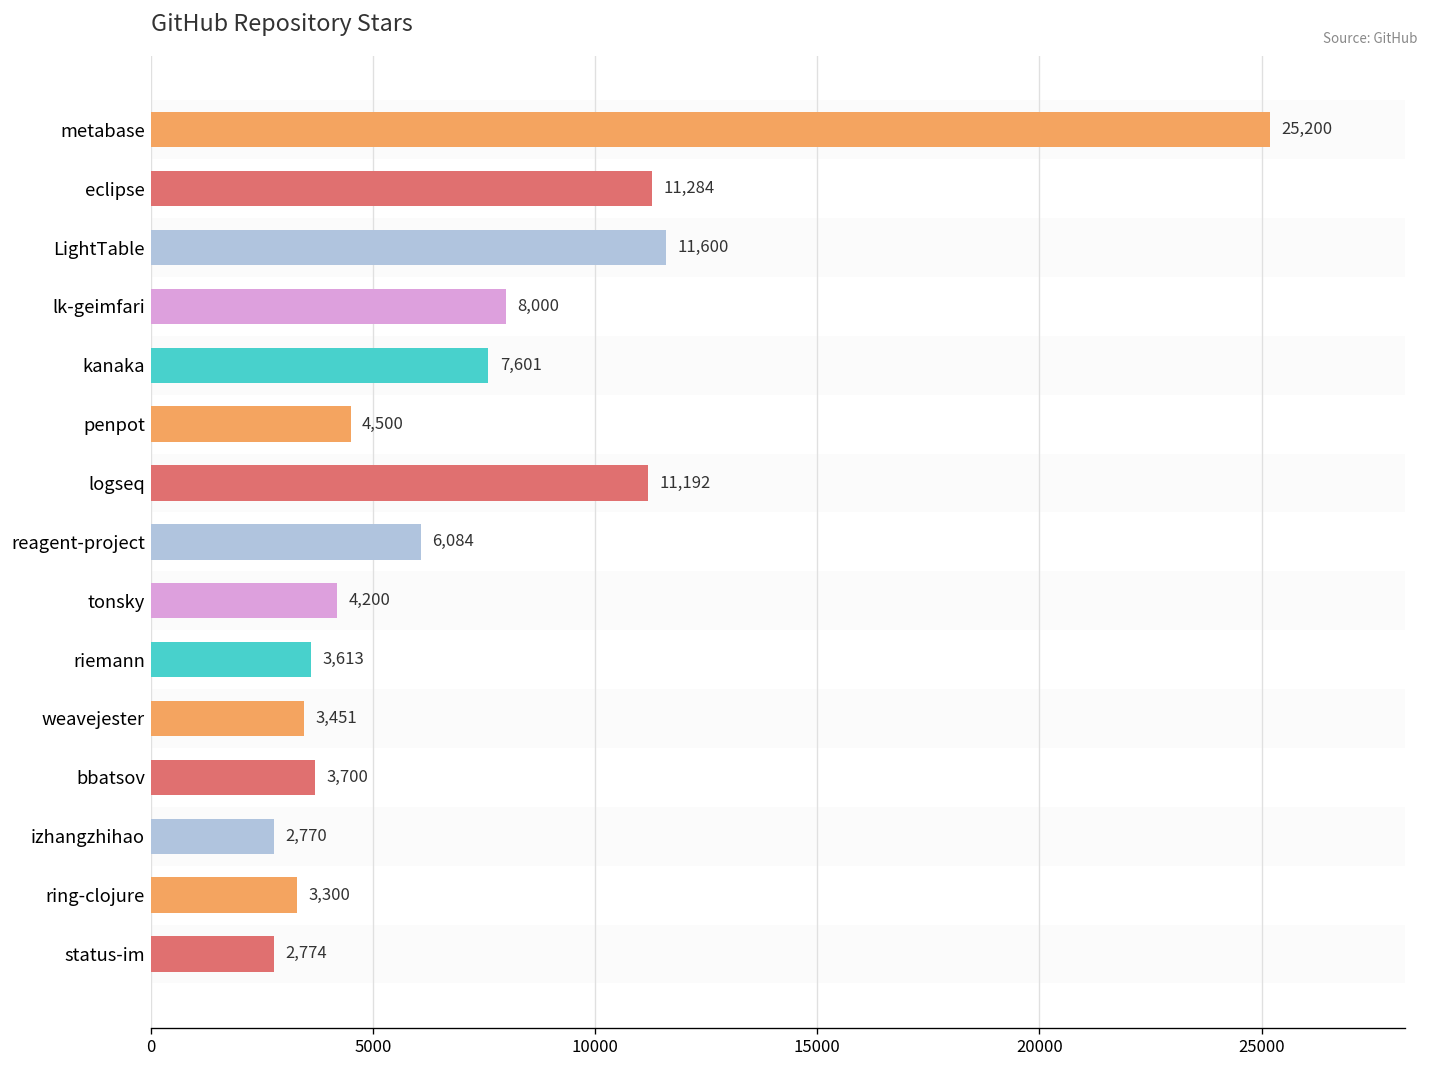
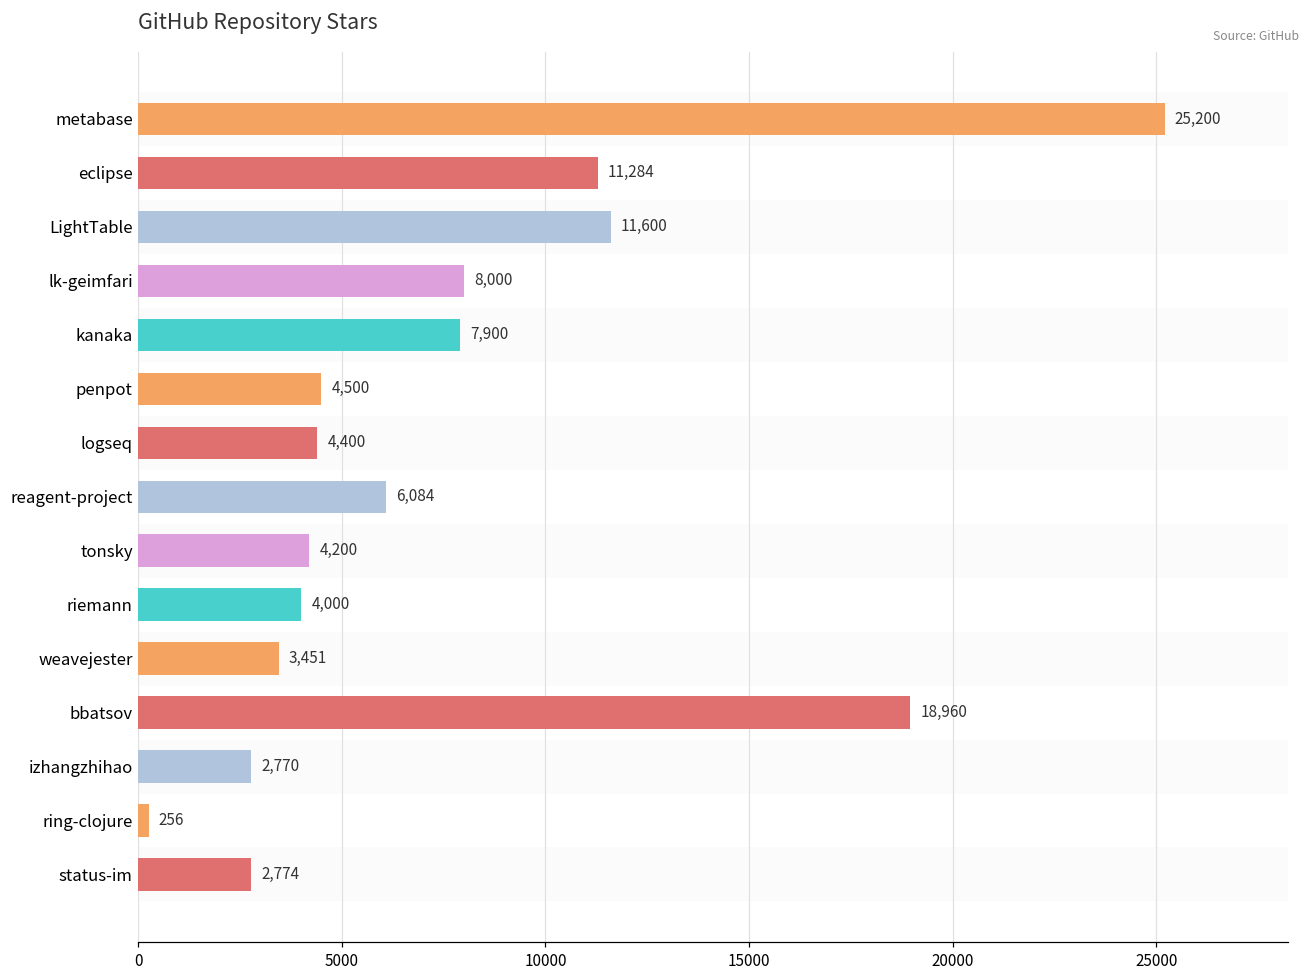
kanaka: 7,601 -> 7,900
logseq: 11,192 -> 4,400
riemann: 3,613 -> 4,000
bbatsov: 3,700 -> 18,960
ring-clojure: 3,300 -> 256
